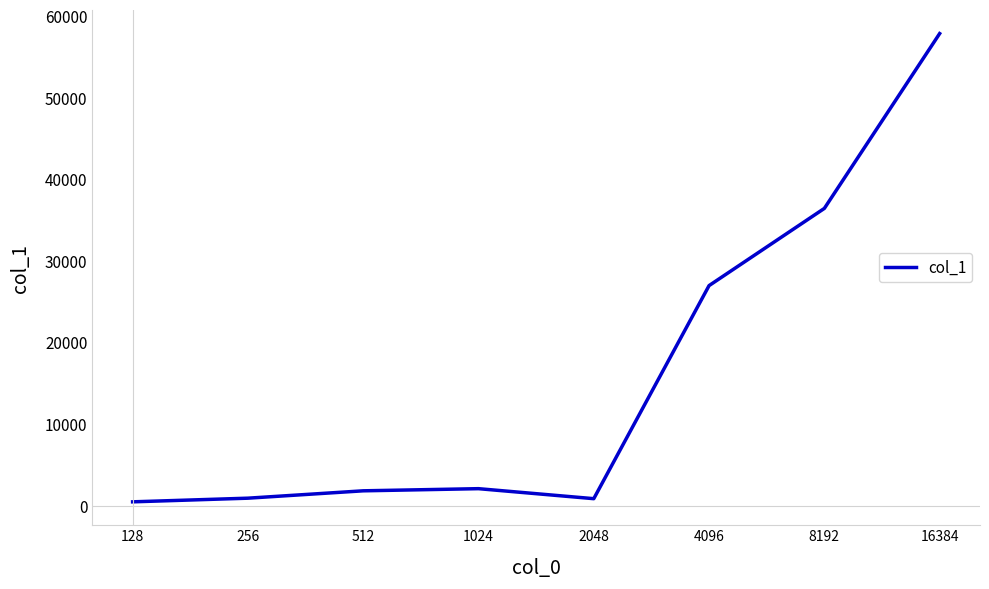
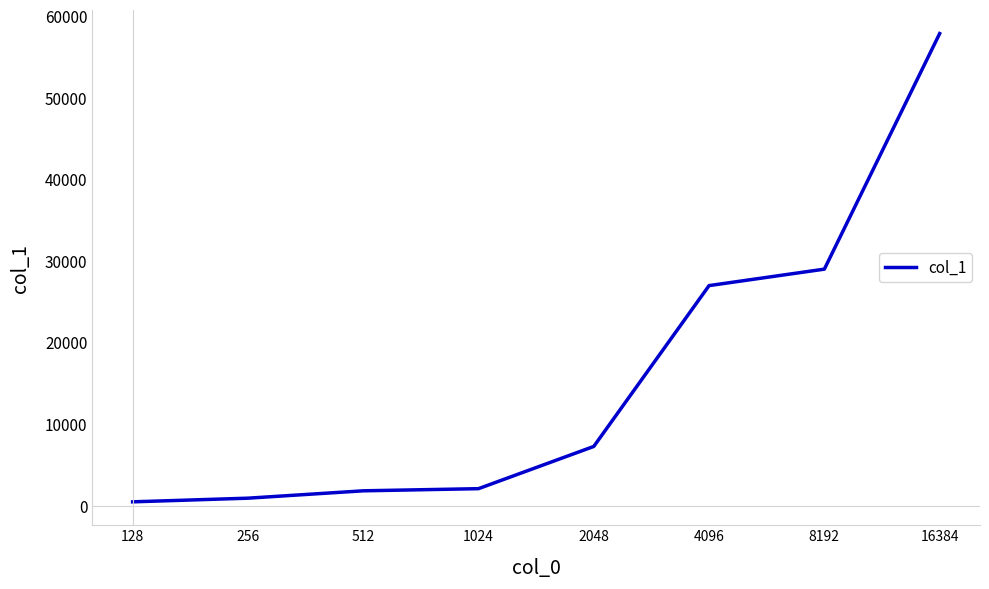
2048: 1000 -> 7000
8192: 36000 -> 29000
